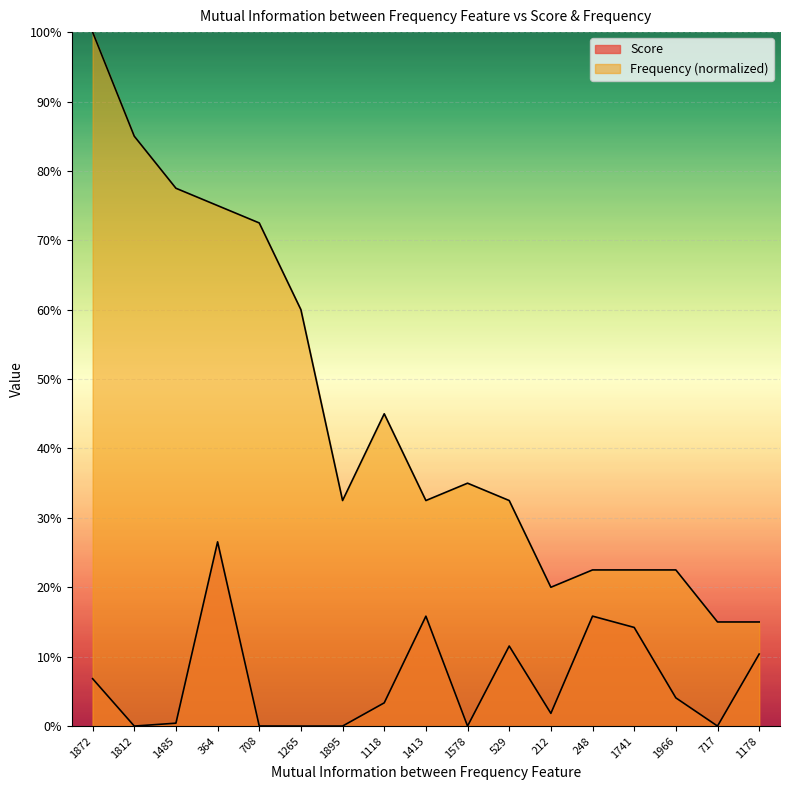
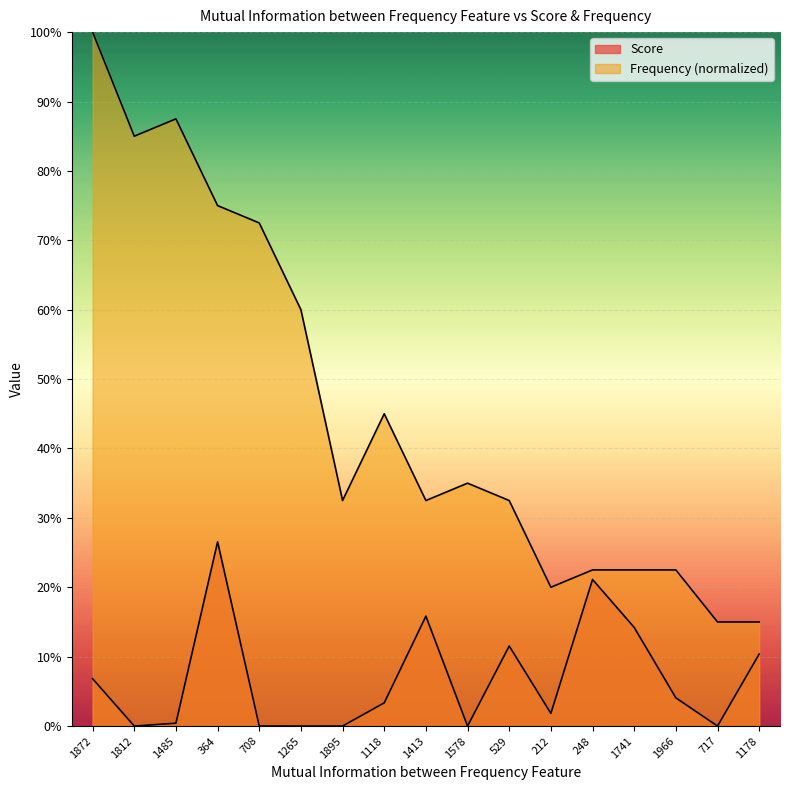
Frequency (normalized), 1485: 78% -> 88%
Score, 248: 16% -> 21%
